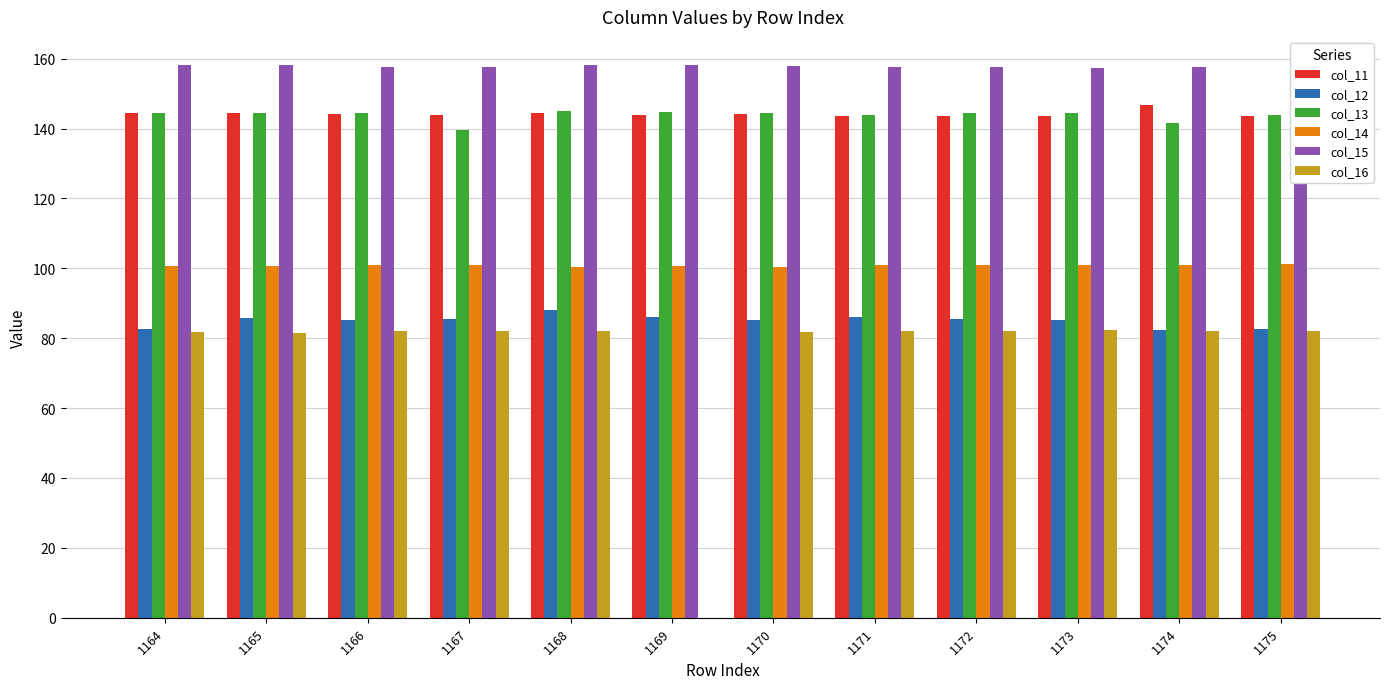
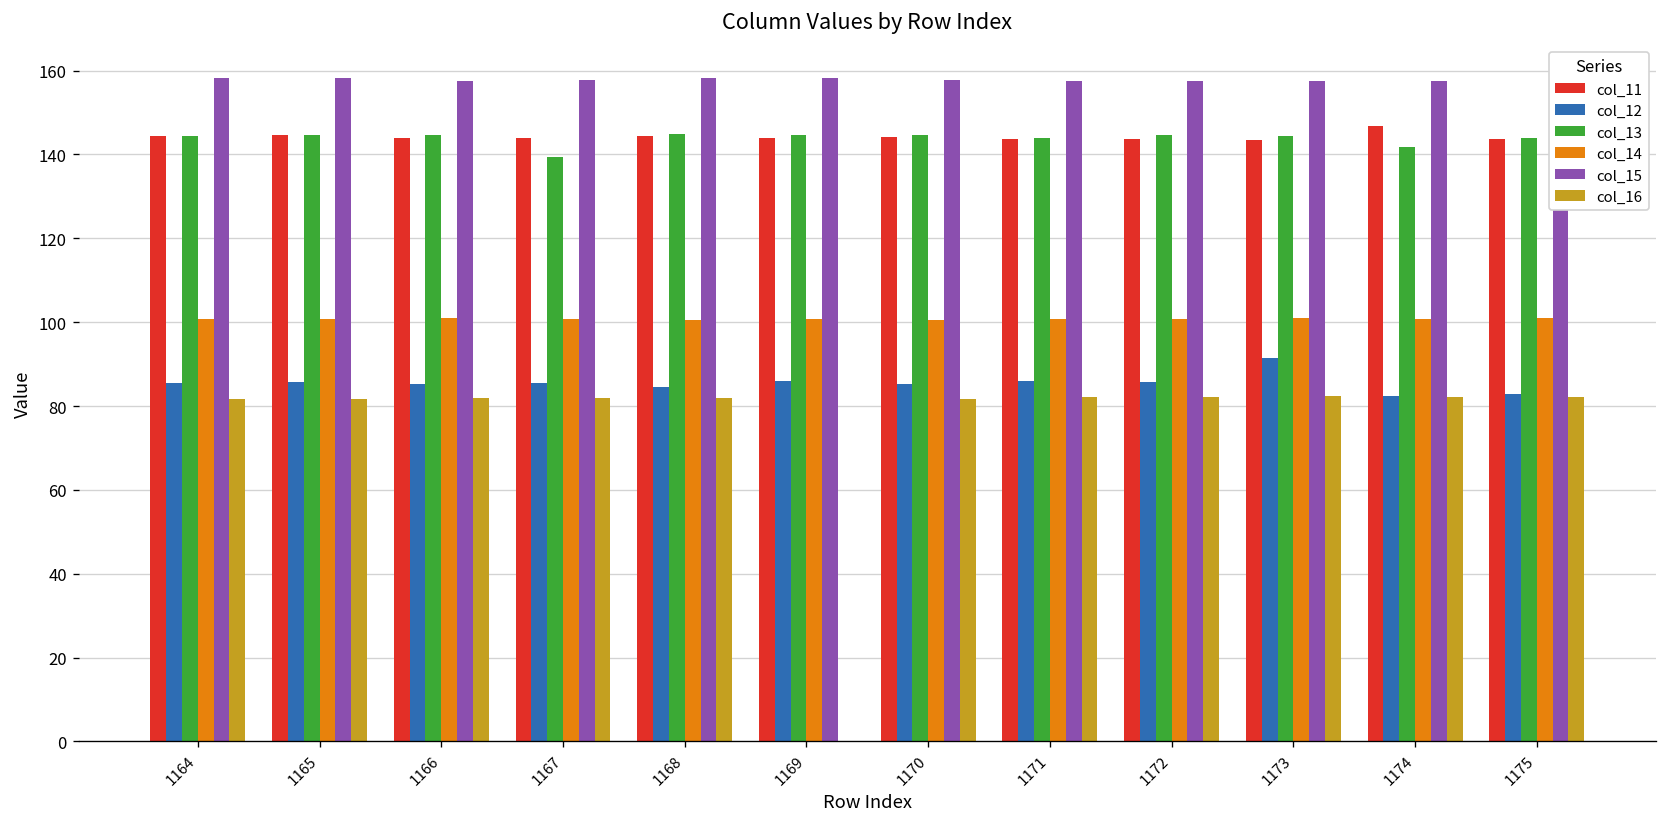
col_12, 1164: 83 -> 85
col_12, 1168: 88 -> 84
col_12, 1173: 85 -> 91
